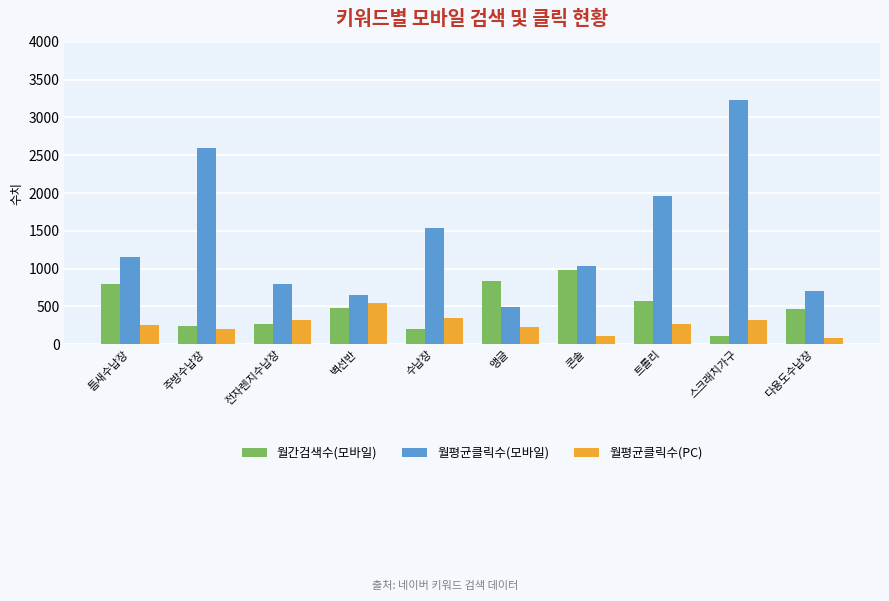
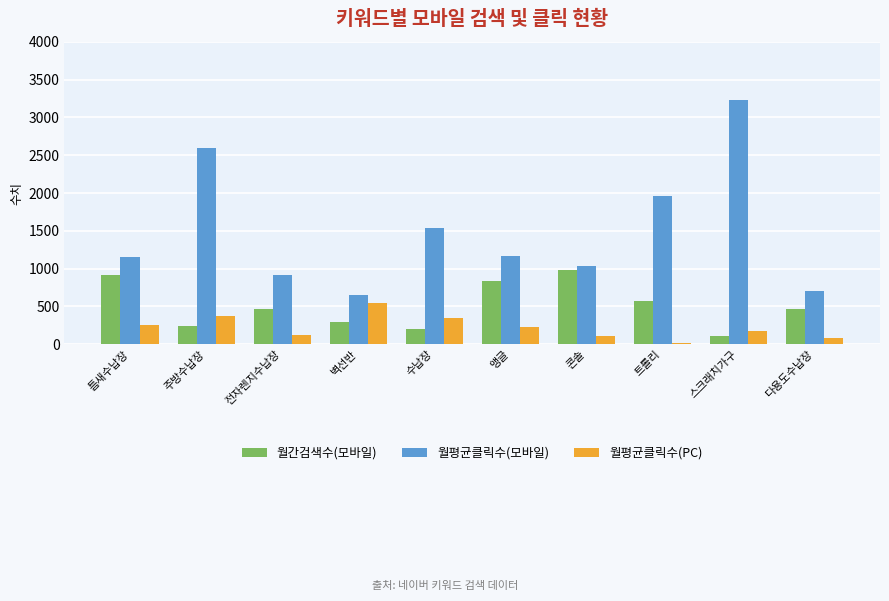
월간검색수(모바일), 틈새수납장: 800 -> 900
월평균클릭수(PC), 주방수납장: 200 -> 400
월간검색수(모바일), 전자렌지수납장: 300 -> 500
월평균클릭수(모바일), 전자렌지수납장: 800 -> 900
월평균클릭수(PC), 전자렌지수납장: 300 -> 100
월간검색수(모바일), 벽선반: 500 -> 300
월평균클릭수(모바일), 앵글: 500 -> 1200
월평균클릭수(PC), 트롤리: 300 -> 0
월평균클릭수(PC), 스크래치가구: 300 -> 200
